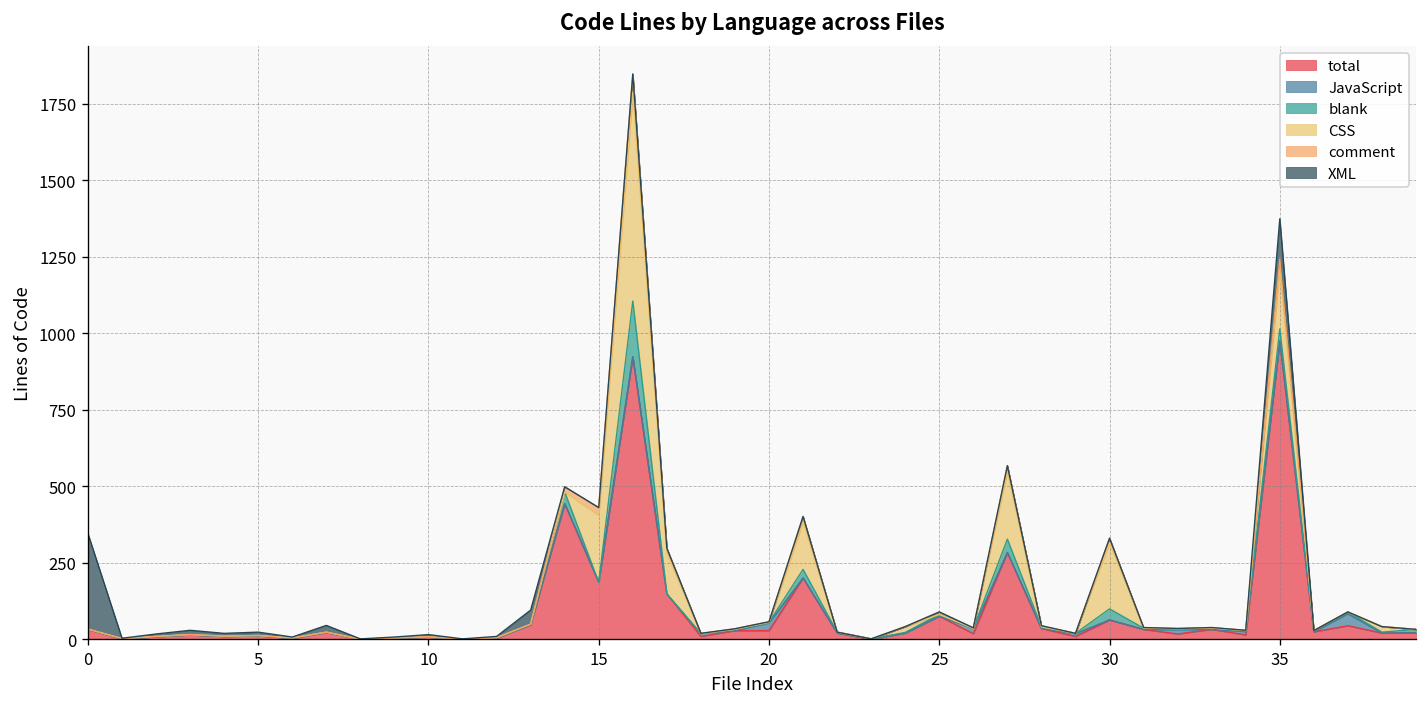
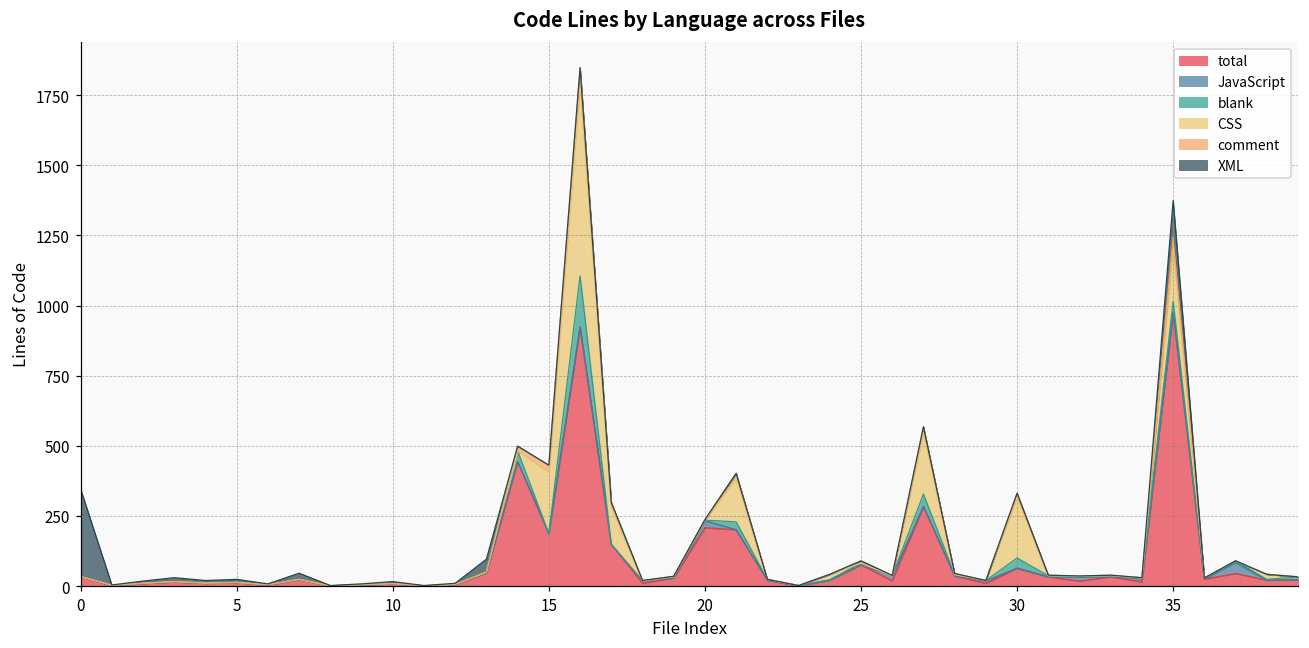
total, 20: 30 -> 210
